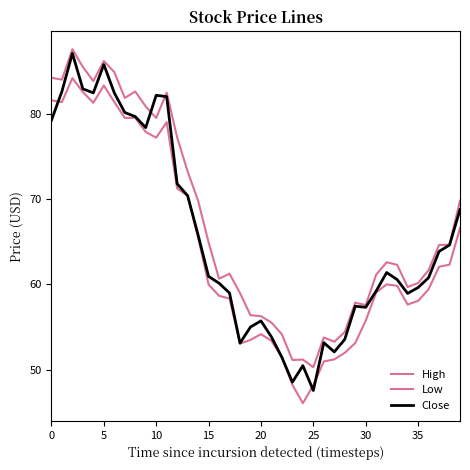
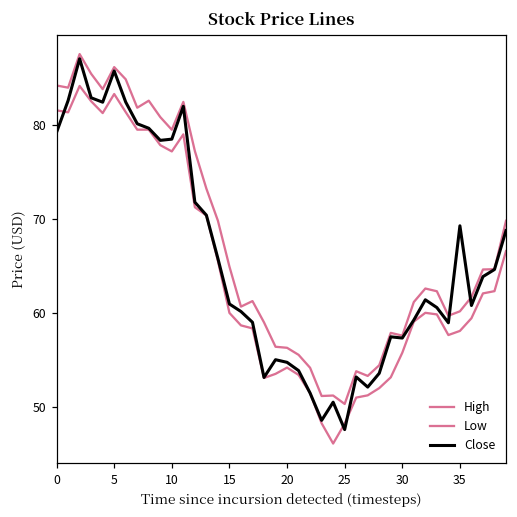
Close, 10: 82 -> 79
Close, 20: 56 -> 55
Close, 35: 60 -> 69
